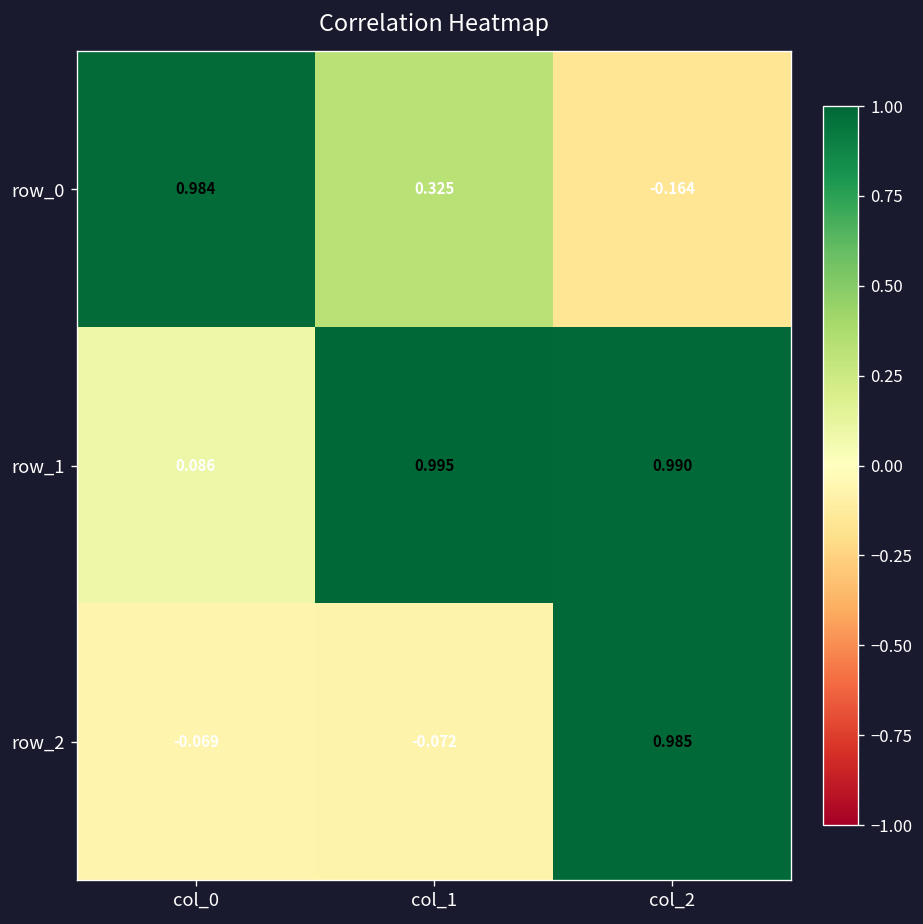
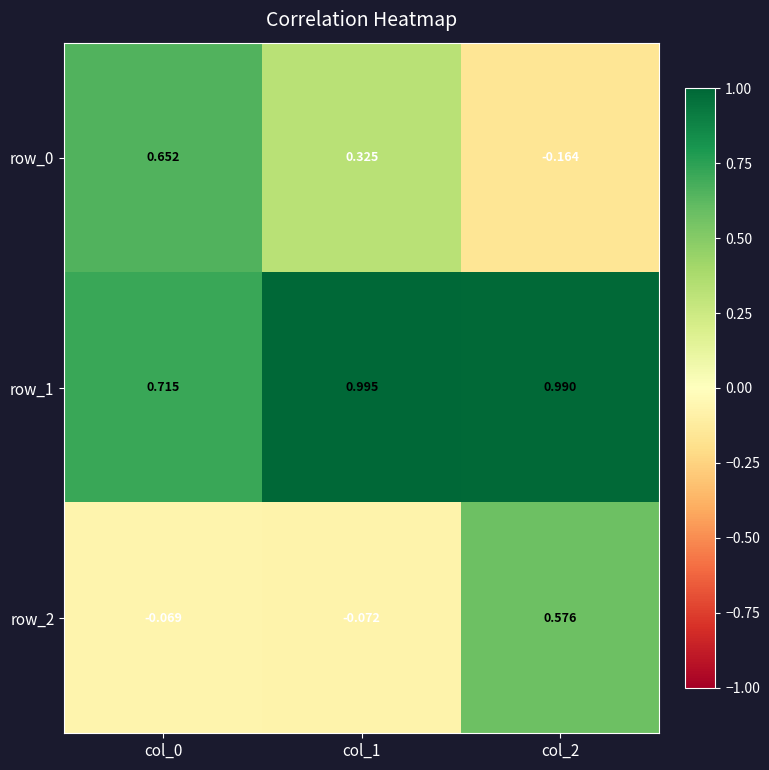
row_0, col_0: 0.984 -> 0.652
row_1, col_0: 0.086 -> 0.715
row_2, col_2: 0.985 -> 0.576
